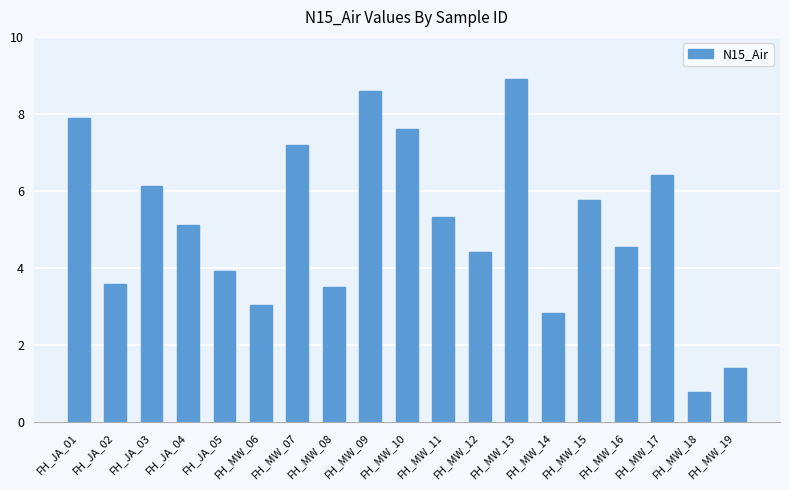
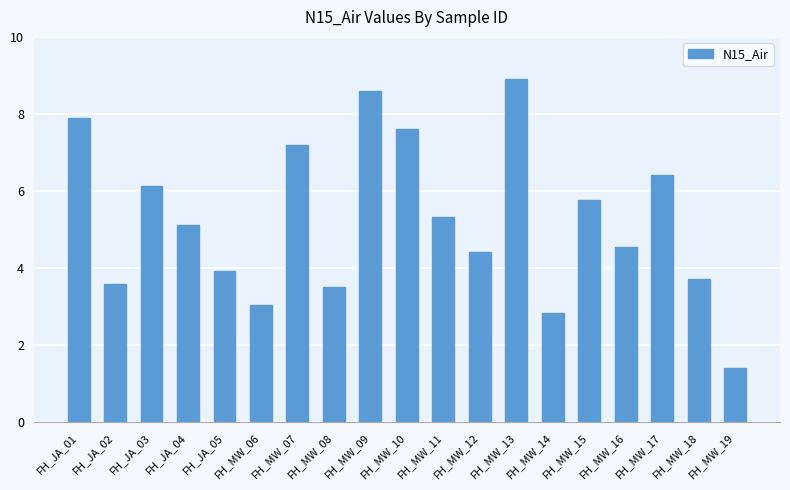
FH_MW_18: 0.8 -> 3.7
